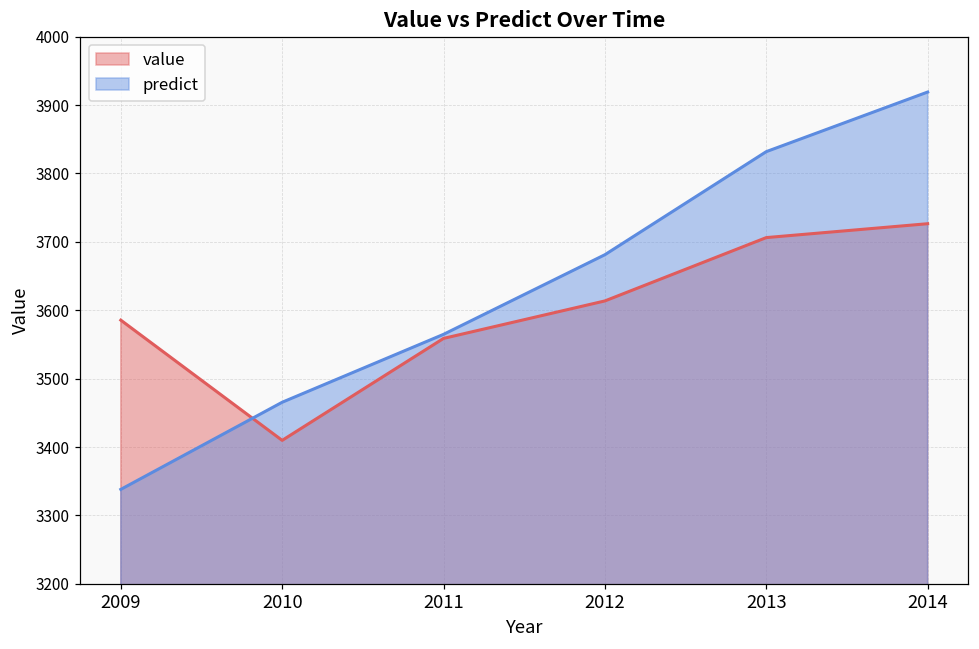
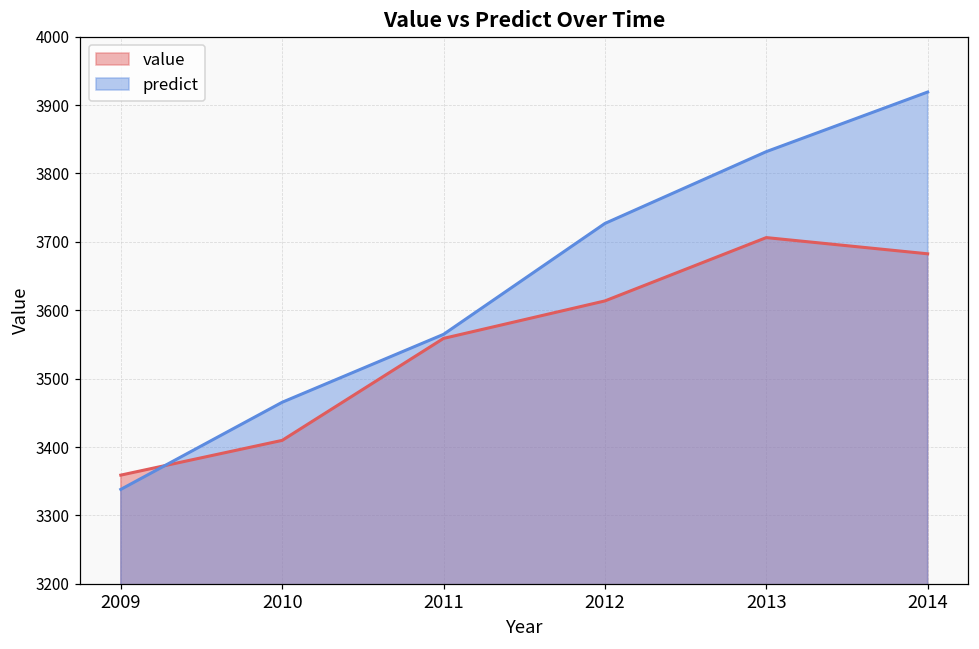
value, 2009: 3590 -> 3360
predict, 2012: 3680 -> 3730
value, 2014: 3730 -> 3680
